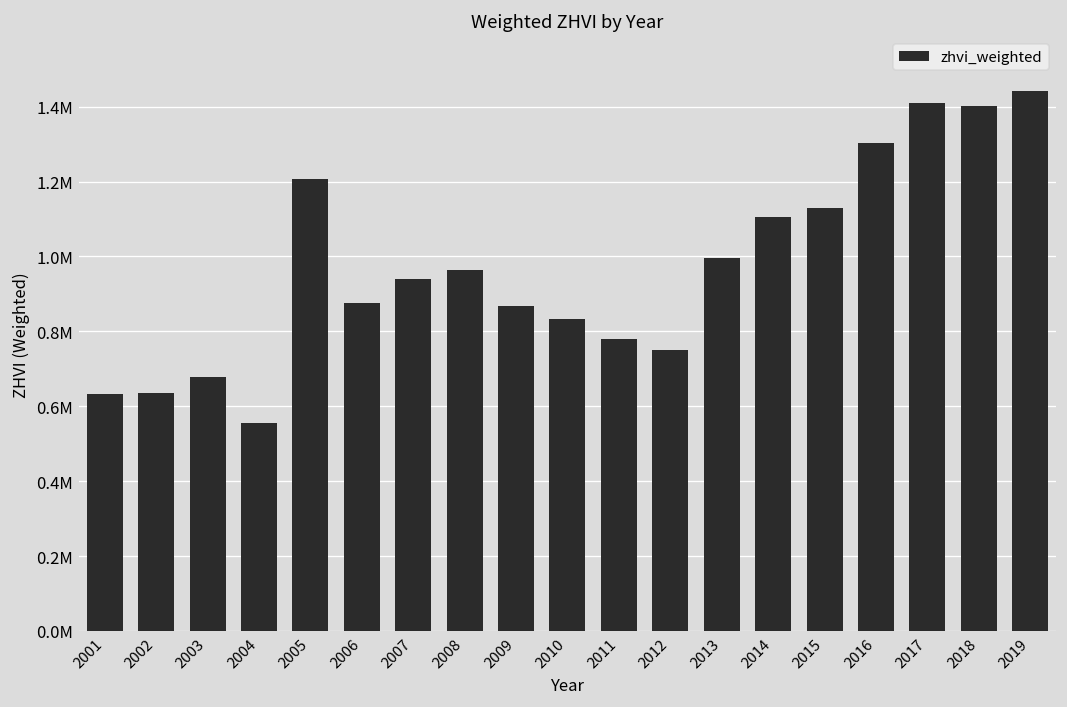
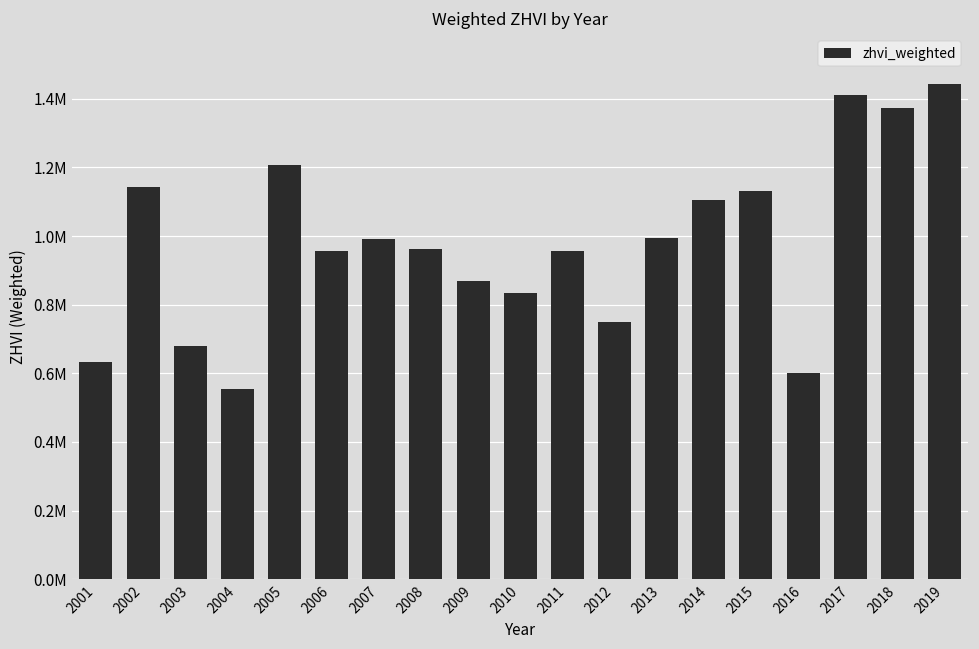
2002: 640000 -> 1140000
2006: 880000 -> 960000
2007: 940000 -> 990000
2011: 780000 -> 960000
2016: 1300000 -> 600000
2018: 1400000 -> 1370000
